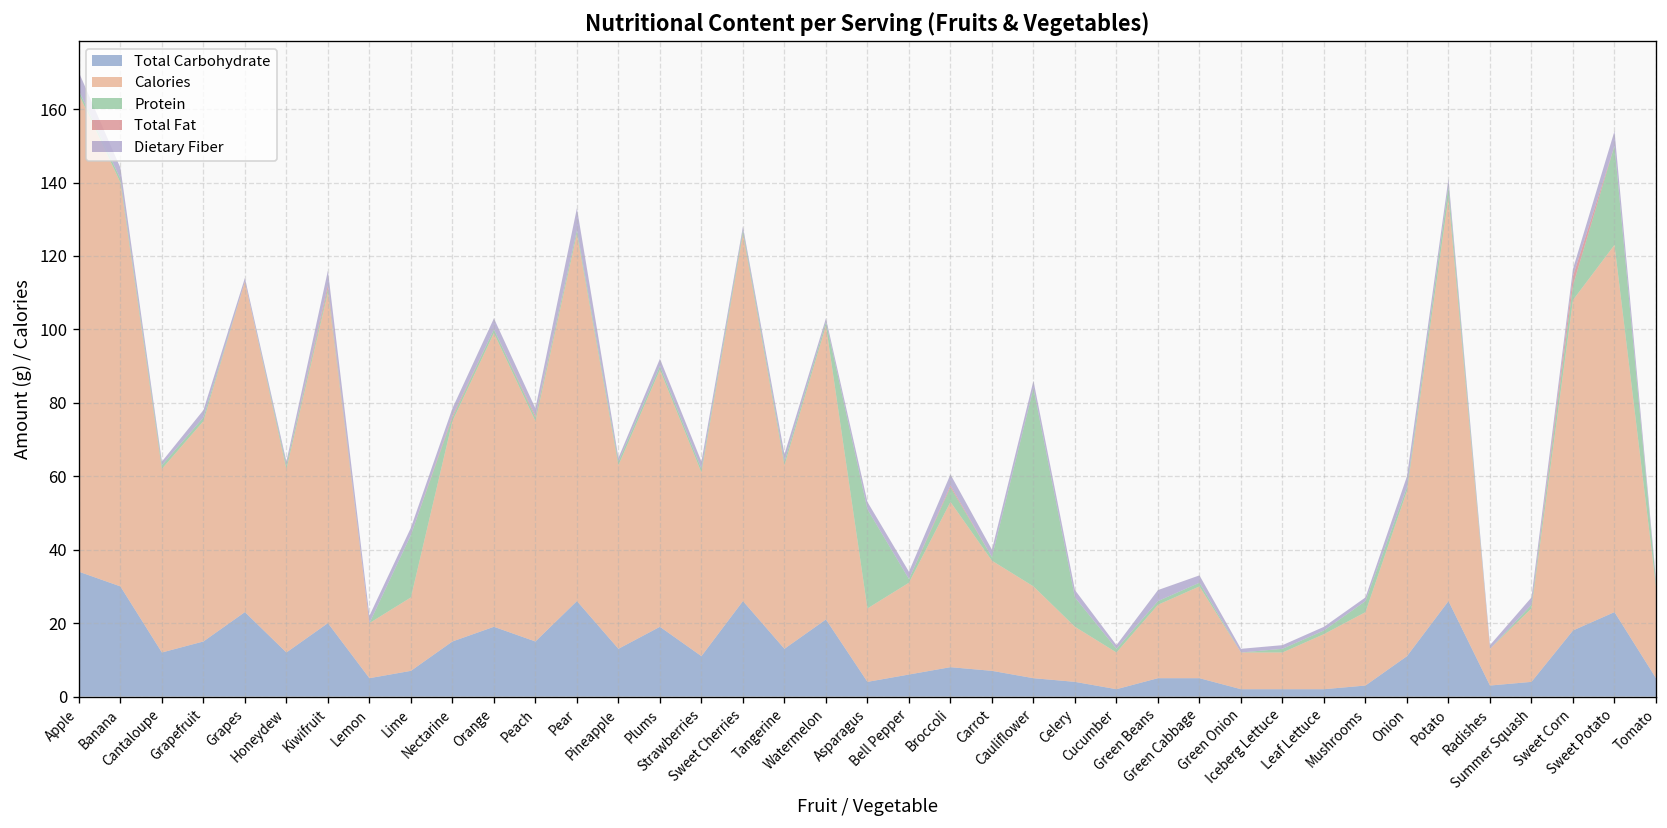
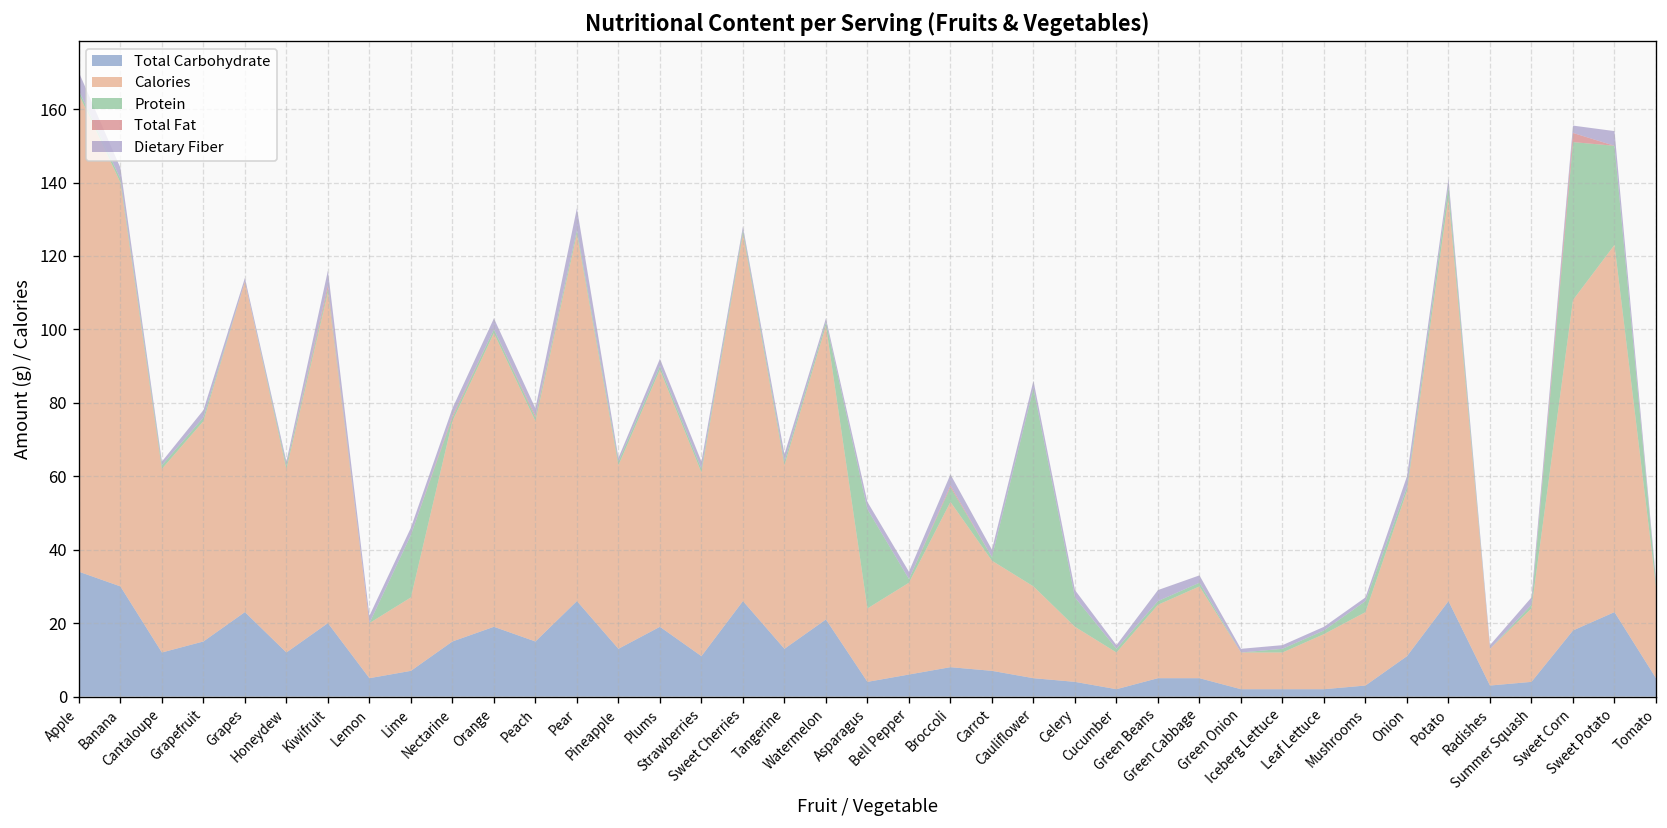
Protein, Sweet Corn: 4 -> 43
